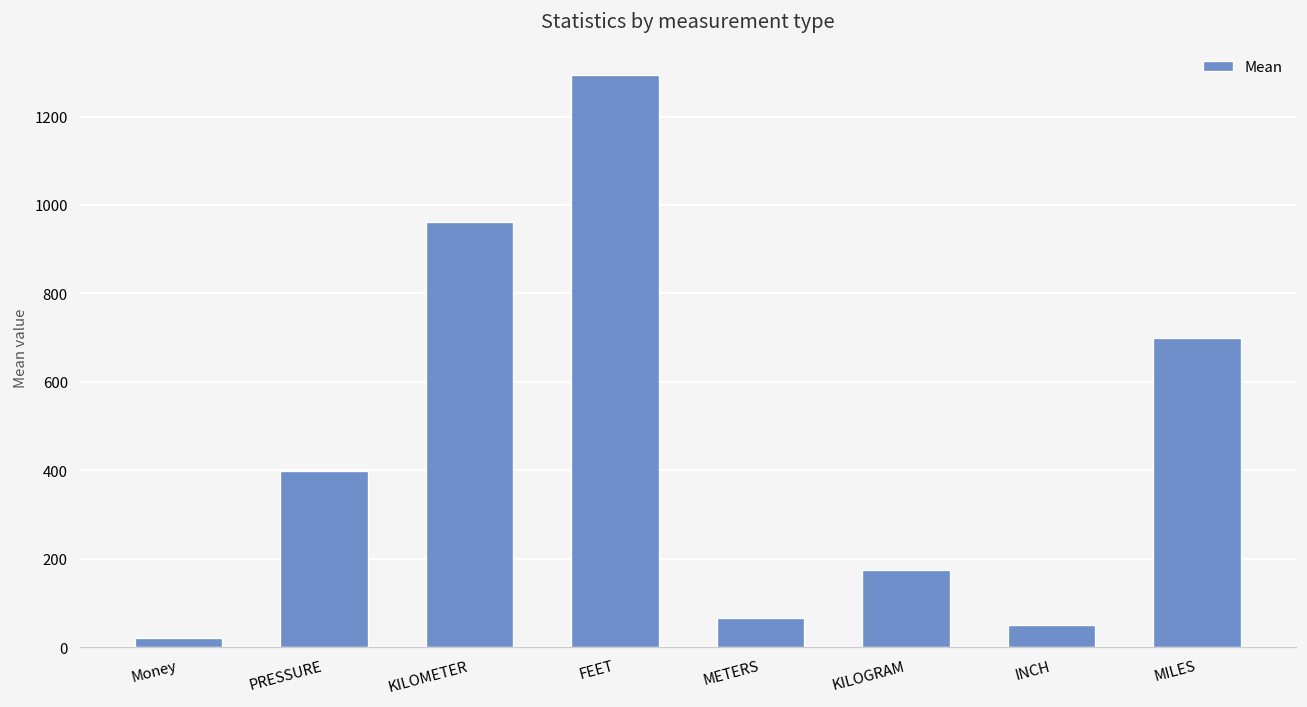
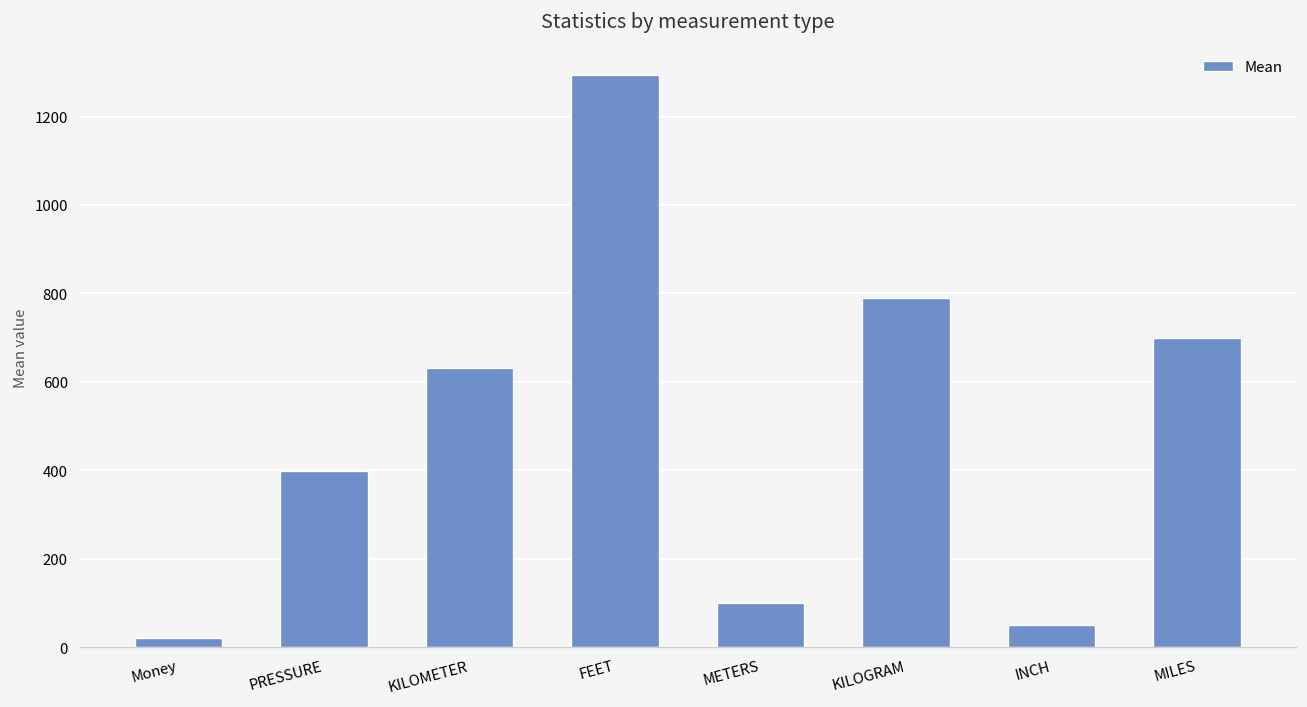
KILOMETER: 960 -> 630
METERS: 70 -> 100
KILOGRAM: 170 -> 790
